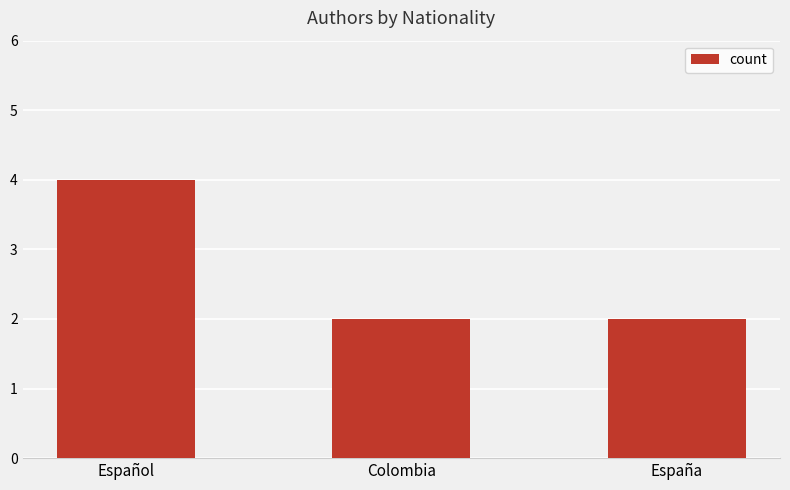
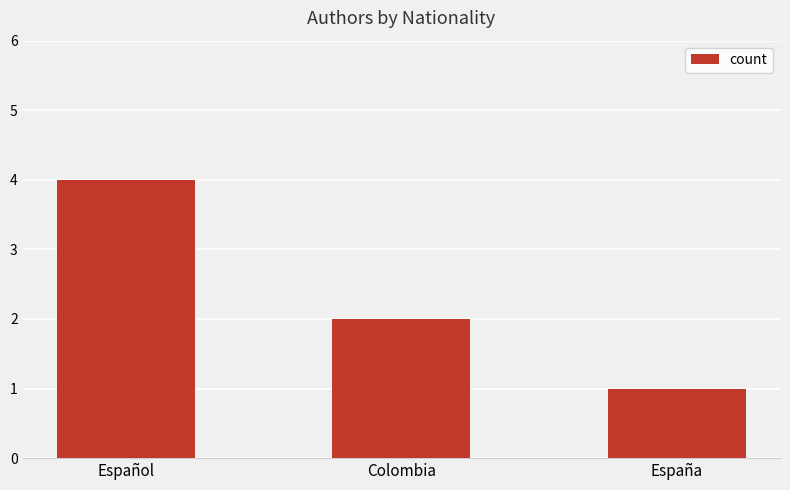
España: 2 -> 1
